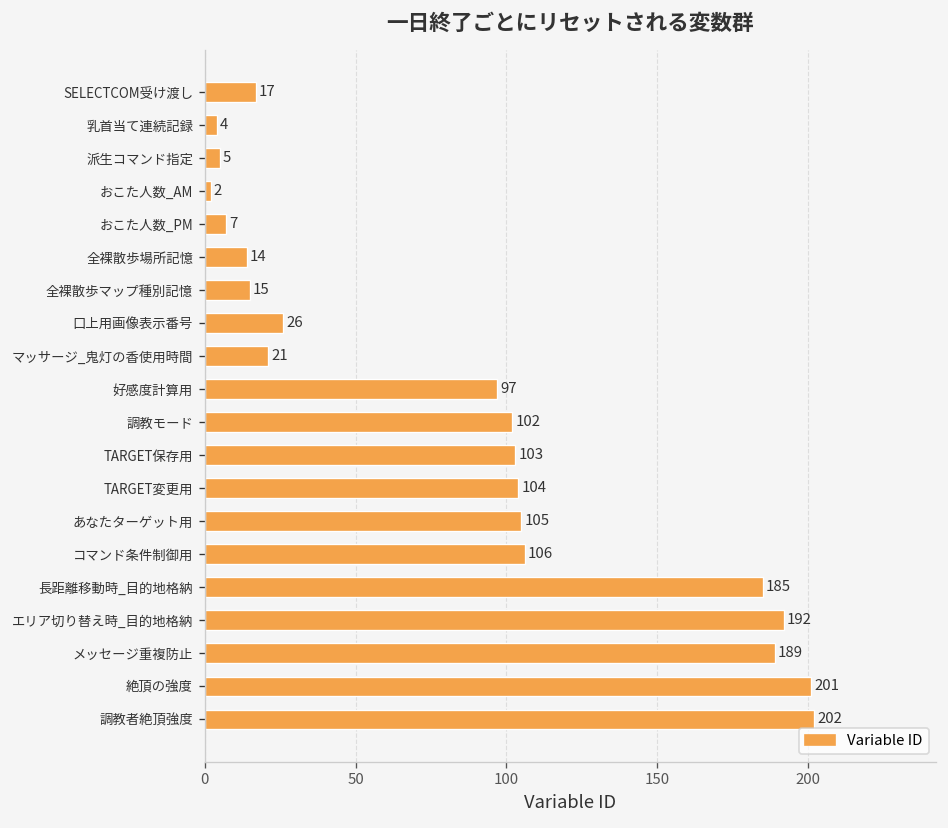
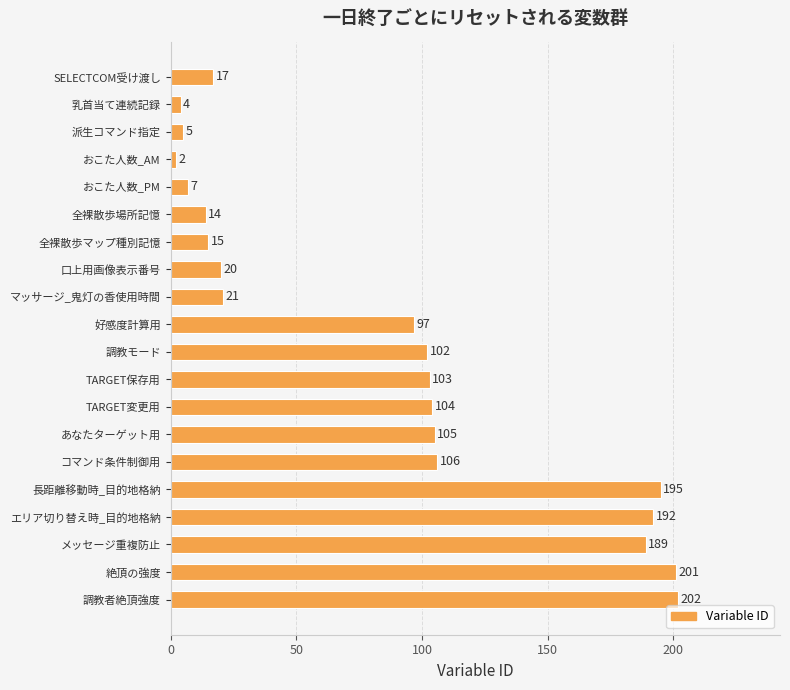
口上用画像表示番号: 26 -> 20
長距離移動時_目的地格納: 185 -> 195
